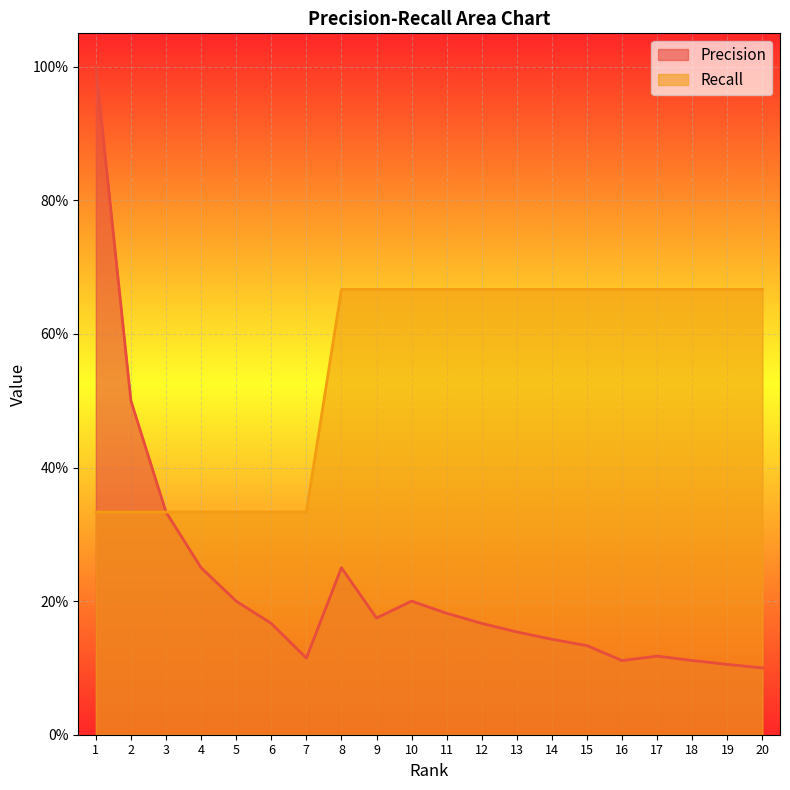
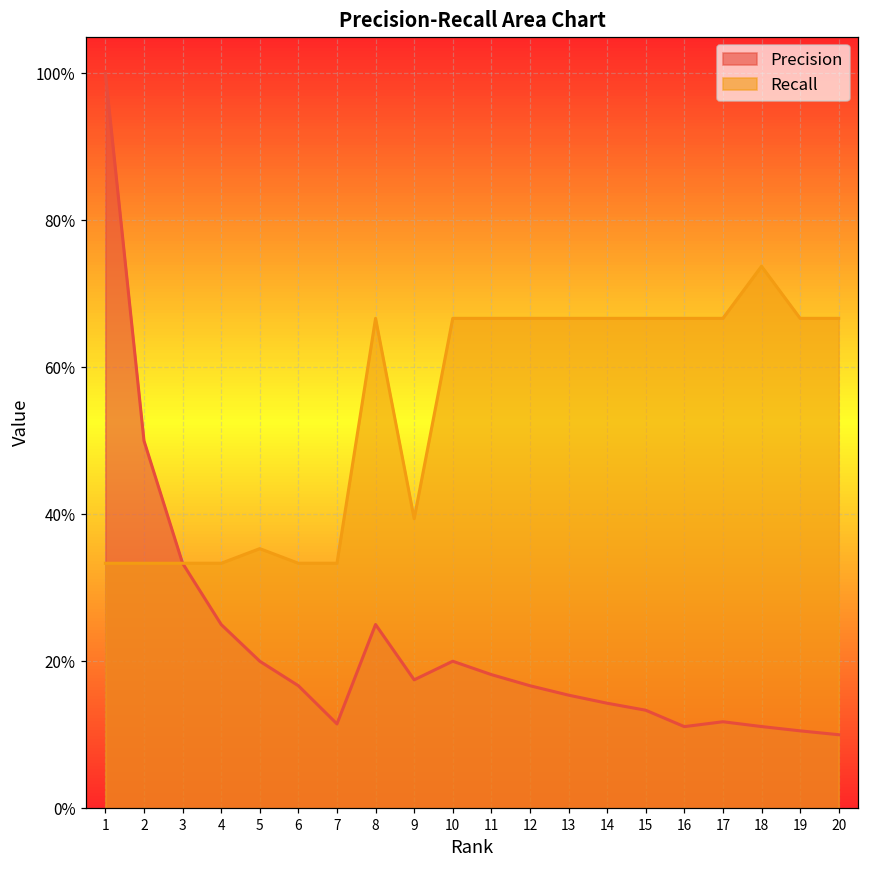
Recall, 5: 33% -> 35%
Recall, 9: 67% -> 39%
Recall, 18: 67% -> 74%
